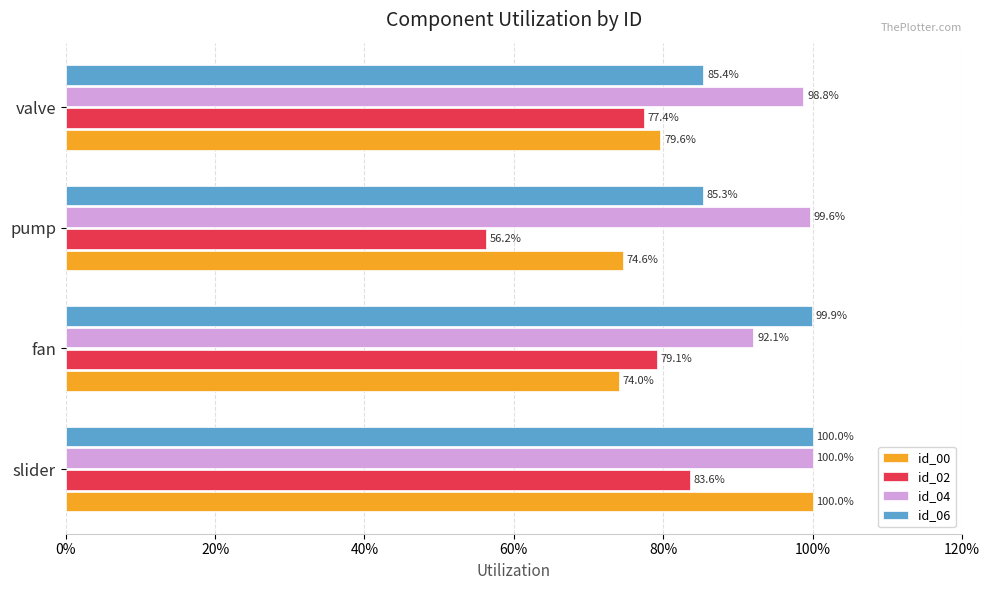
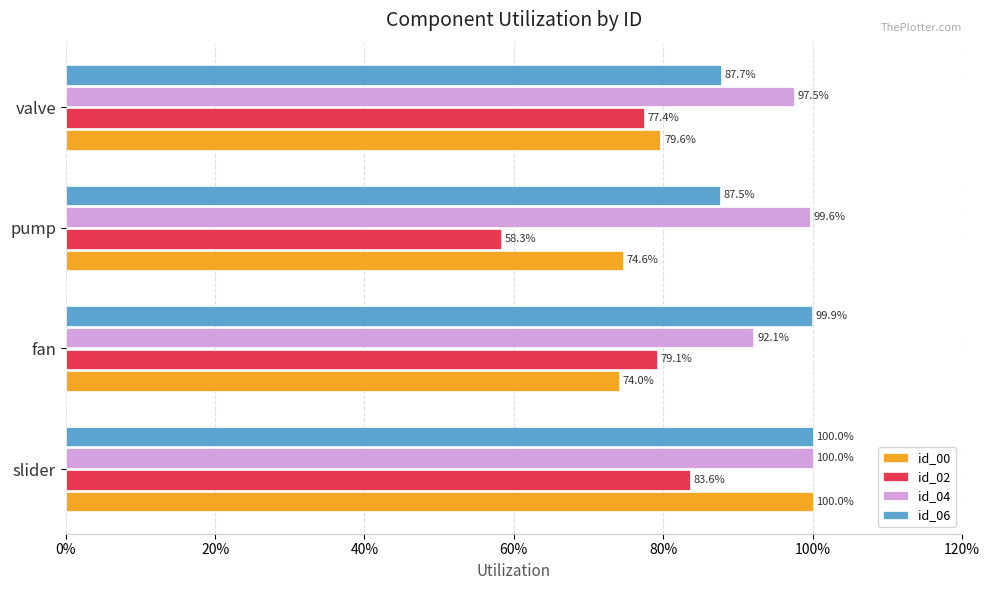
id_06, valve: 85.4% -> 87.7%
id_04, valve: 98.8% -> 97.5%
id_06, pump: 85.3% -> 87.5%
id_02, pump: 56.2% -> 58.3%
